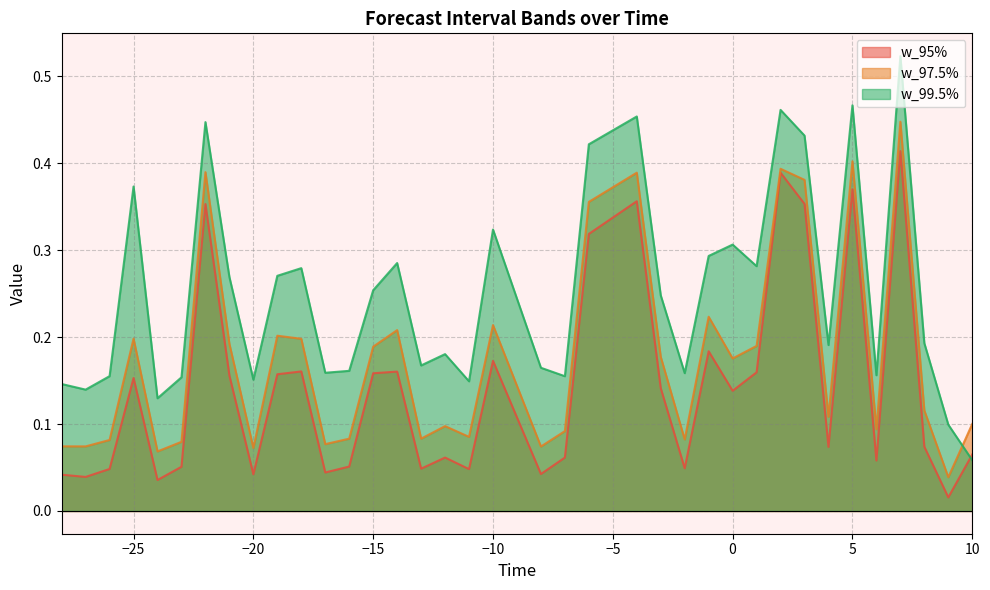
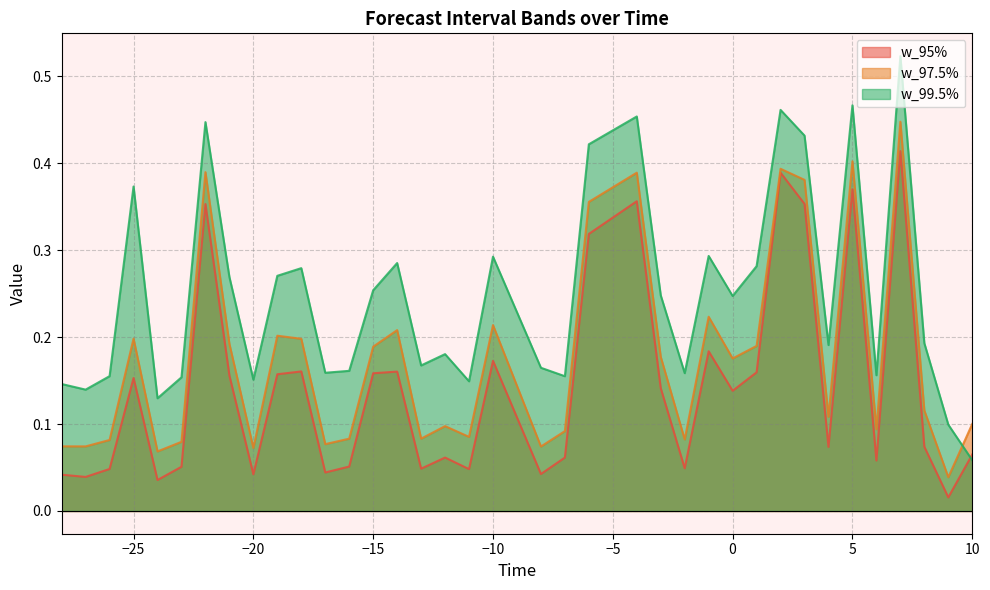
w_99.5%, −10: 0.32 -> 0.29
w_99.5%, 0: 0.31 -> 0.25
